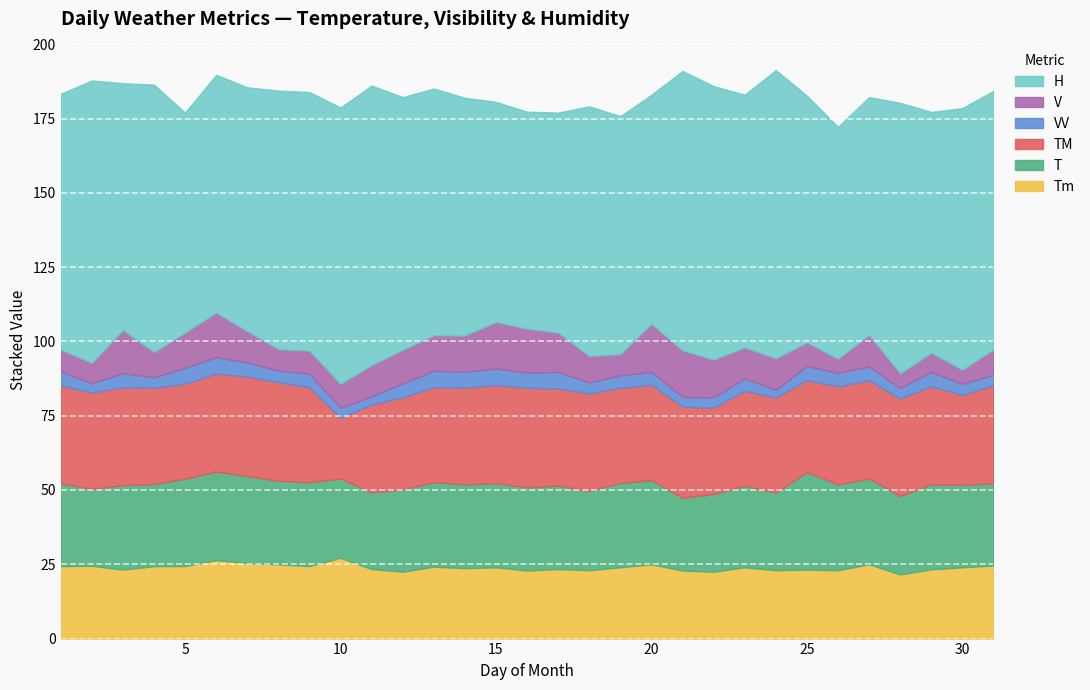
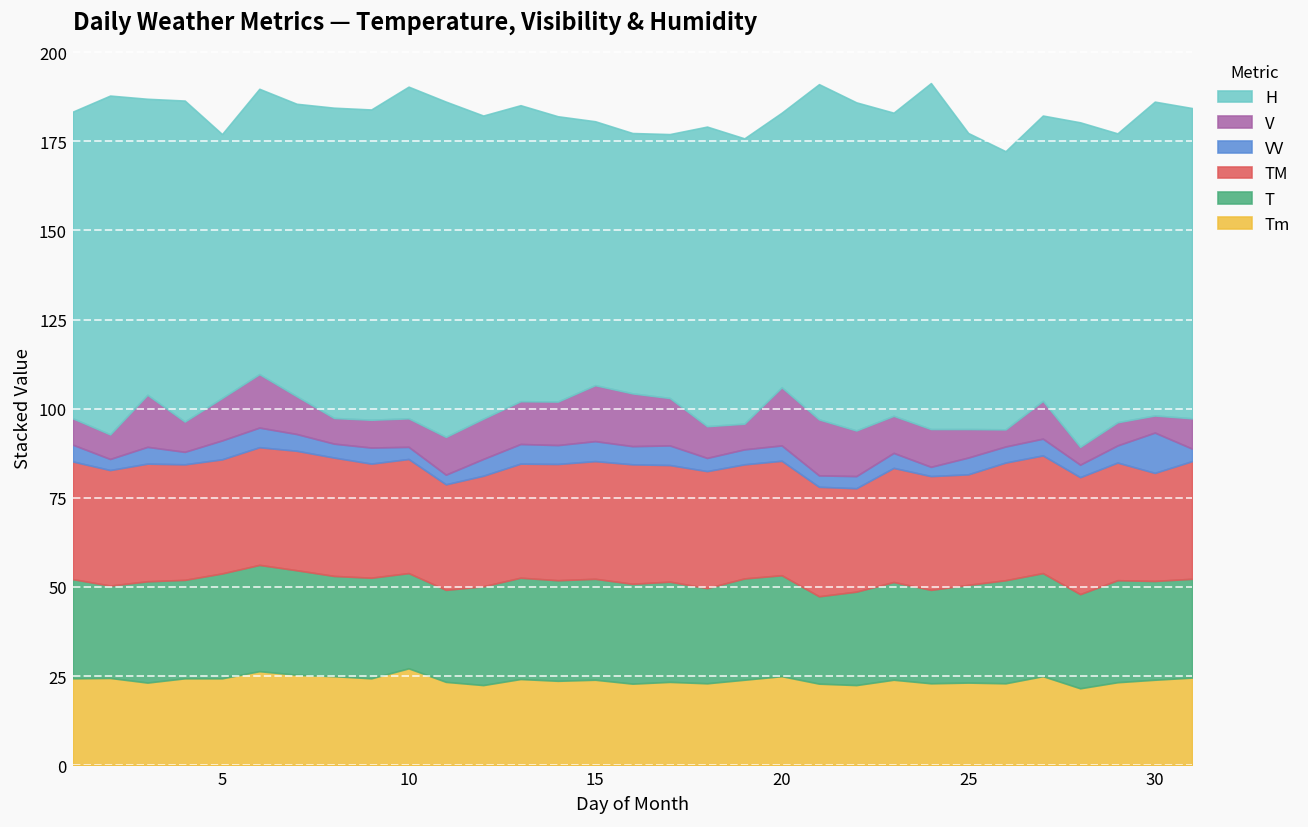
TM, 10: 20 -> 32
T, 25: 33 -> 27
VV, 30: 4 -> 11
